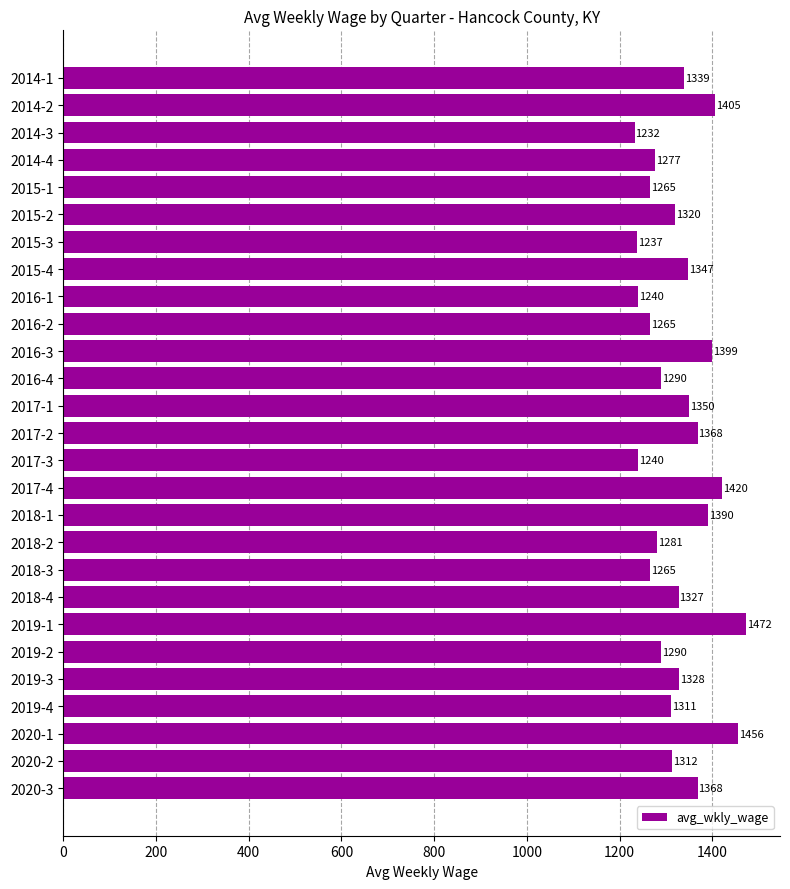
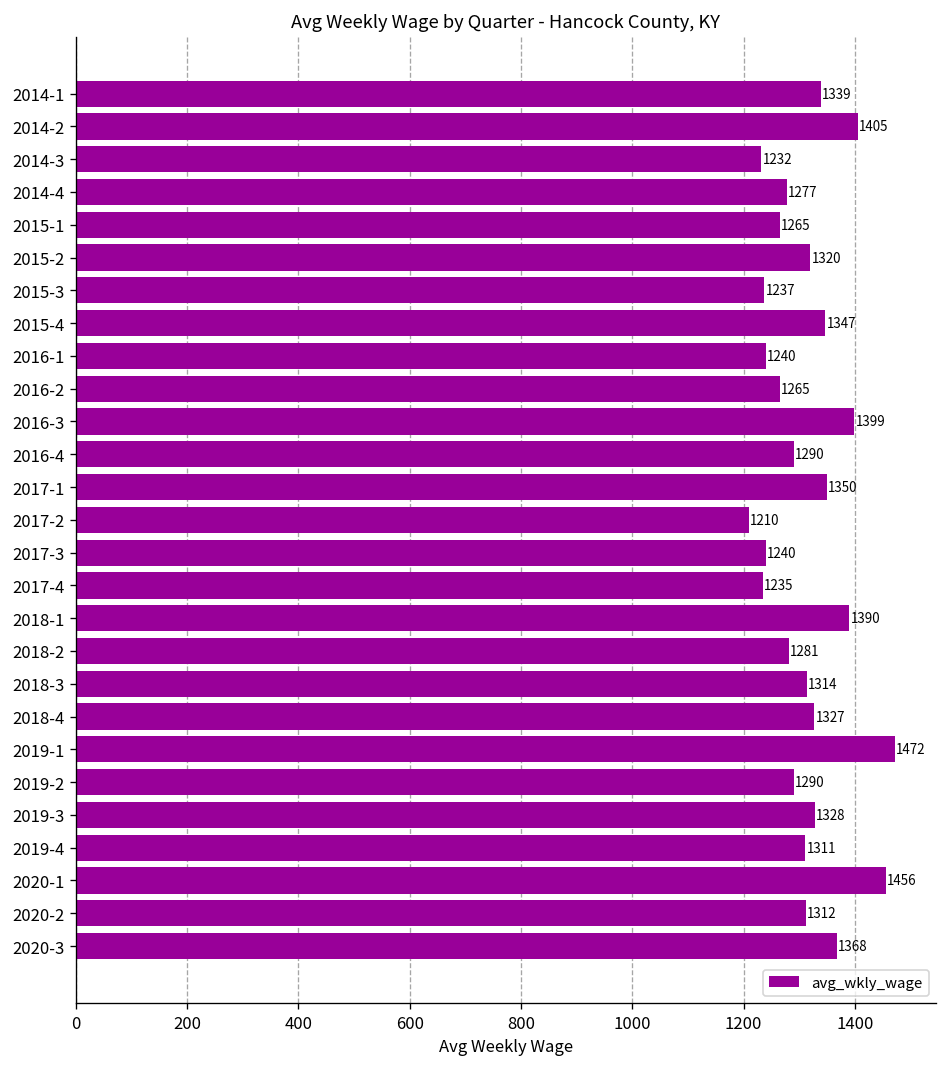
2017-2: 1368 -> 1210
2017-4: 1420 -> 1235
2018-3: 1265 -> 1314
